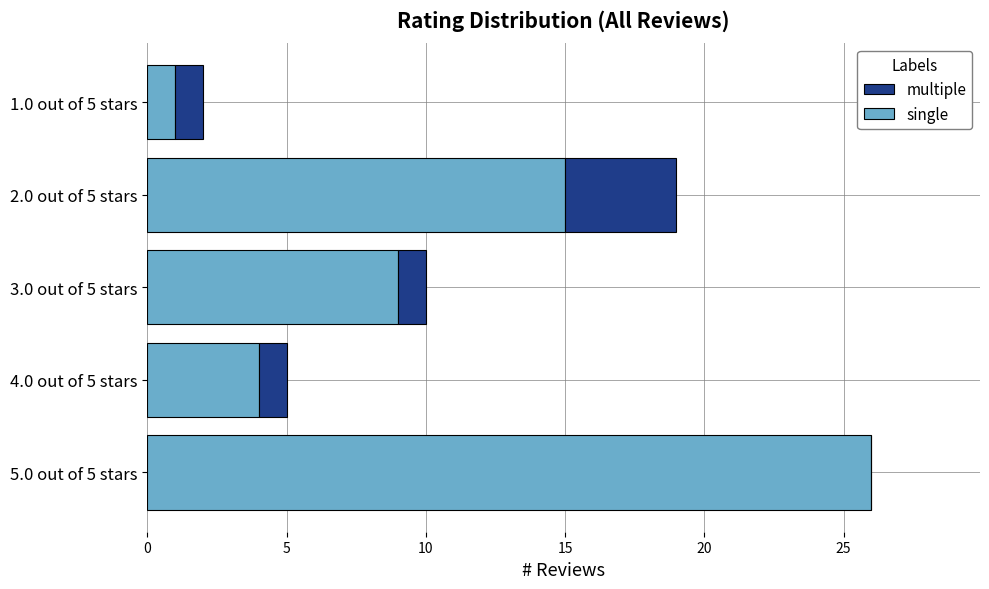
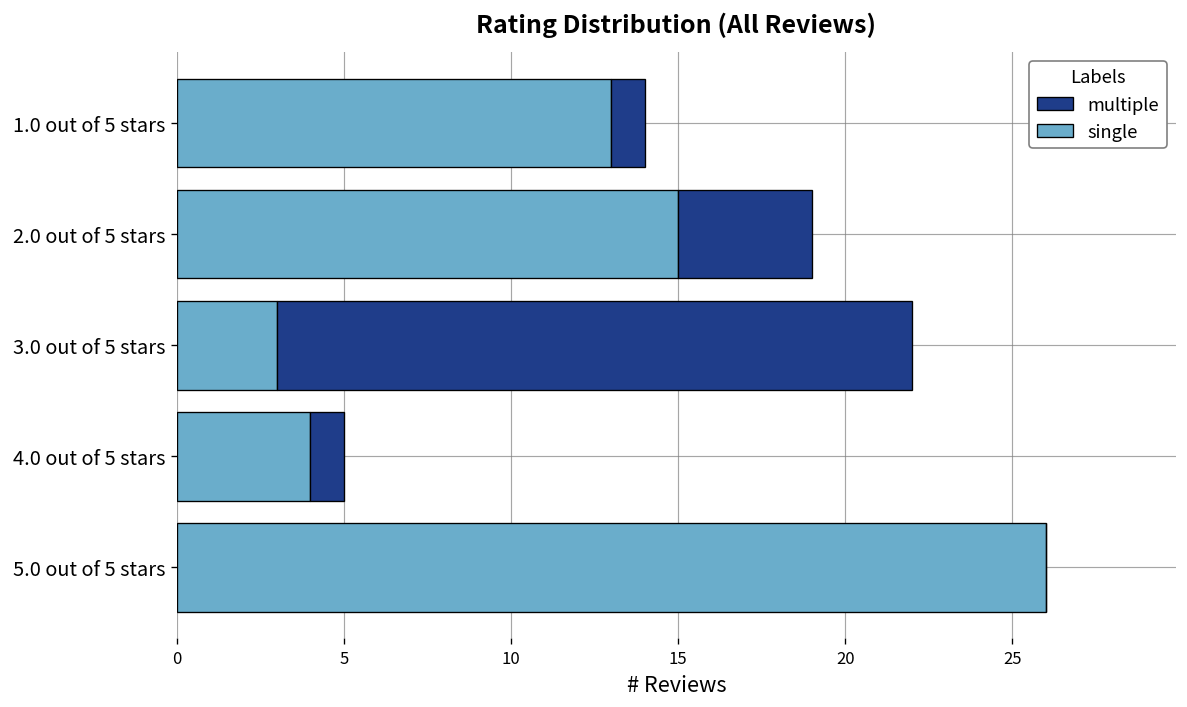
single, 1.0 out of 5 stars: 1 -> 13
single, 3.0 out of 5 stars: 9 -> 3
multiple, 3.0 out of 5 stars: 1 -> 19
